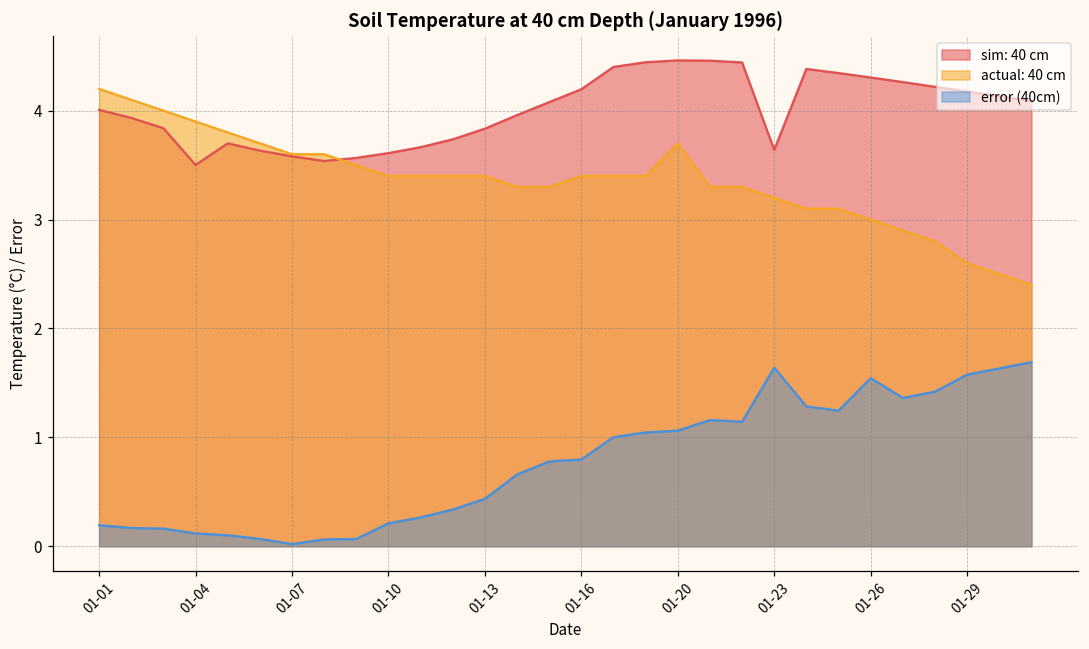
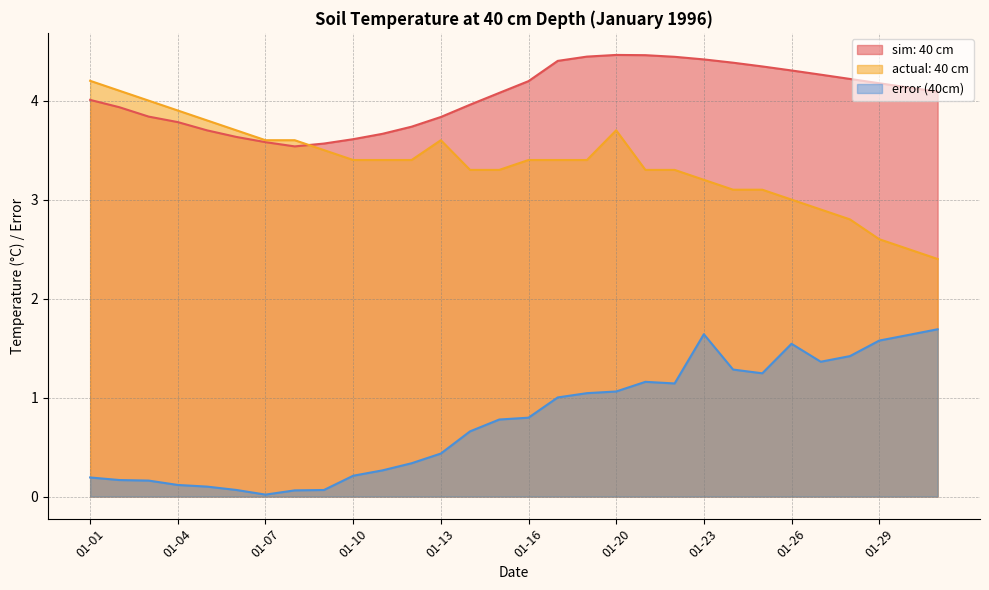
sim: 40 cm, 01-04: 3.5 -> 3.8
actual: 40 cm, 01-13: 3.4 -> 3.6
sim: 40 cm, 01-23: 3.6 -> 4.4
